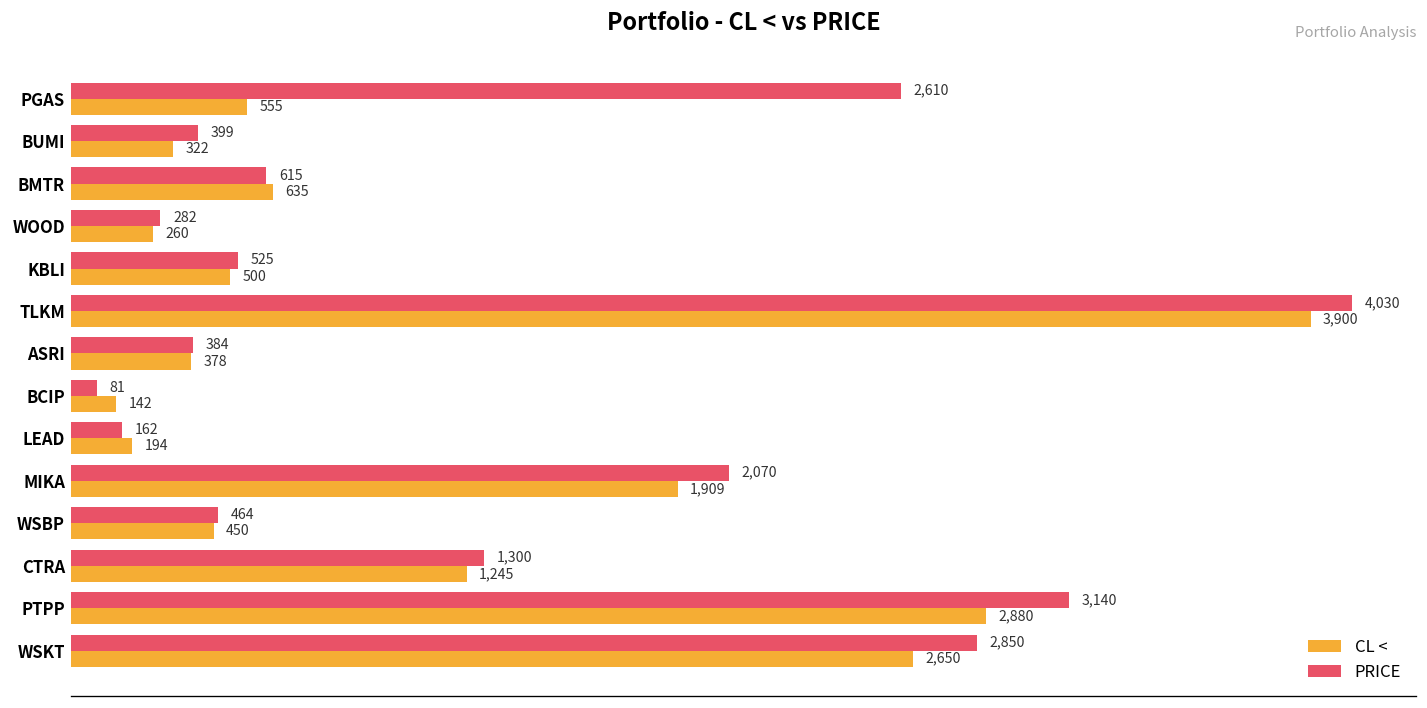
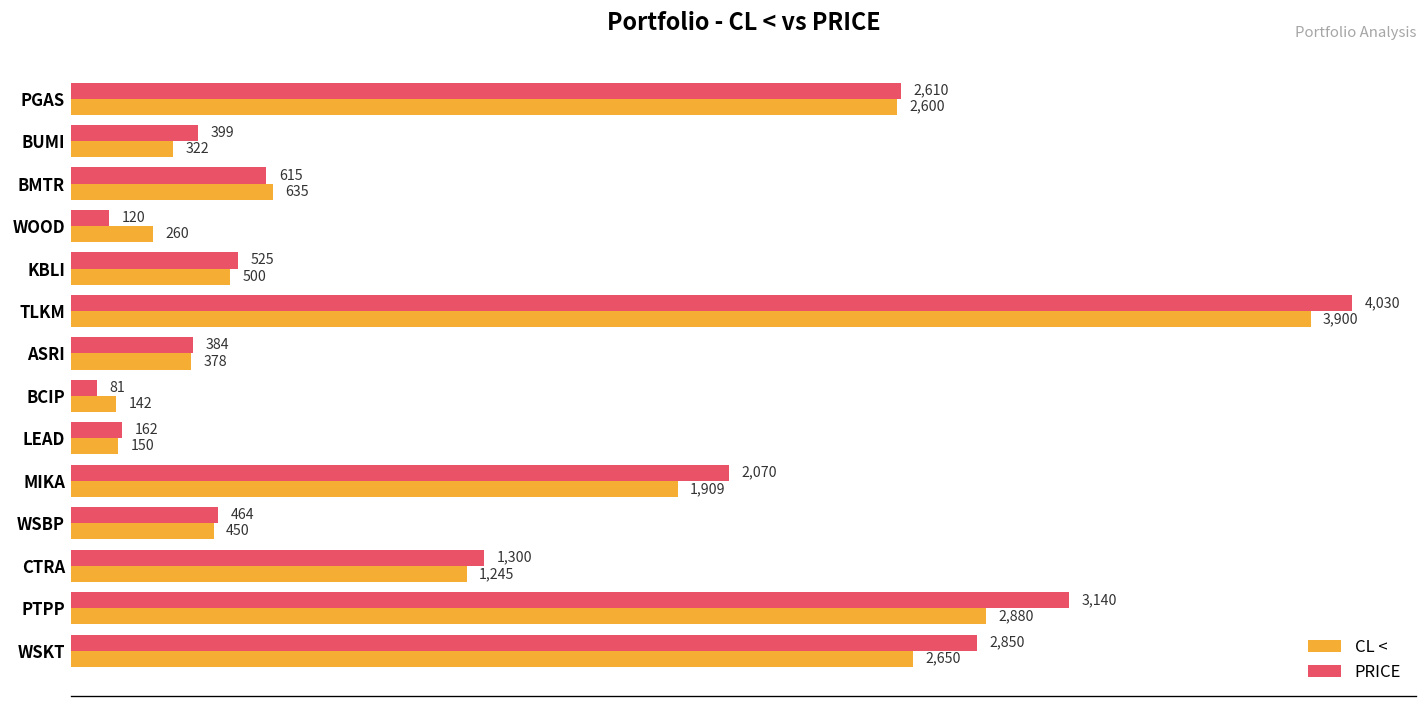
CL <, PGAS: 555 -> 2,600
PRICE, WOOD: 282 -> 120
CL <, LEAD: 194 -> 150
